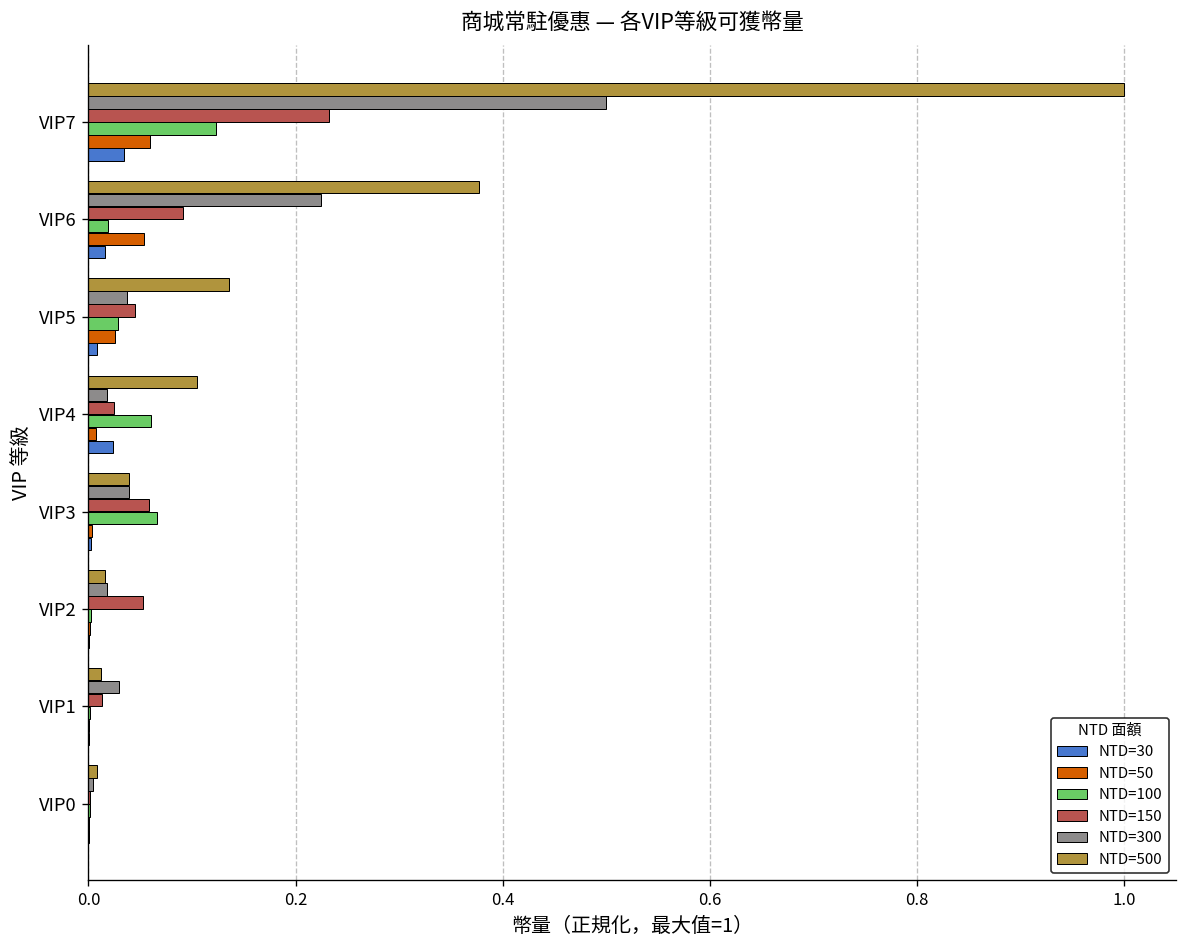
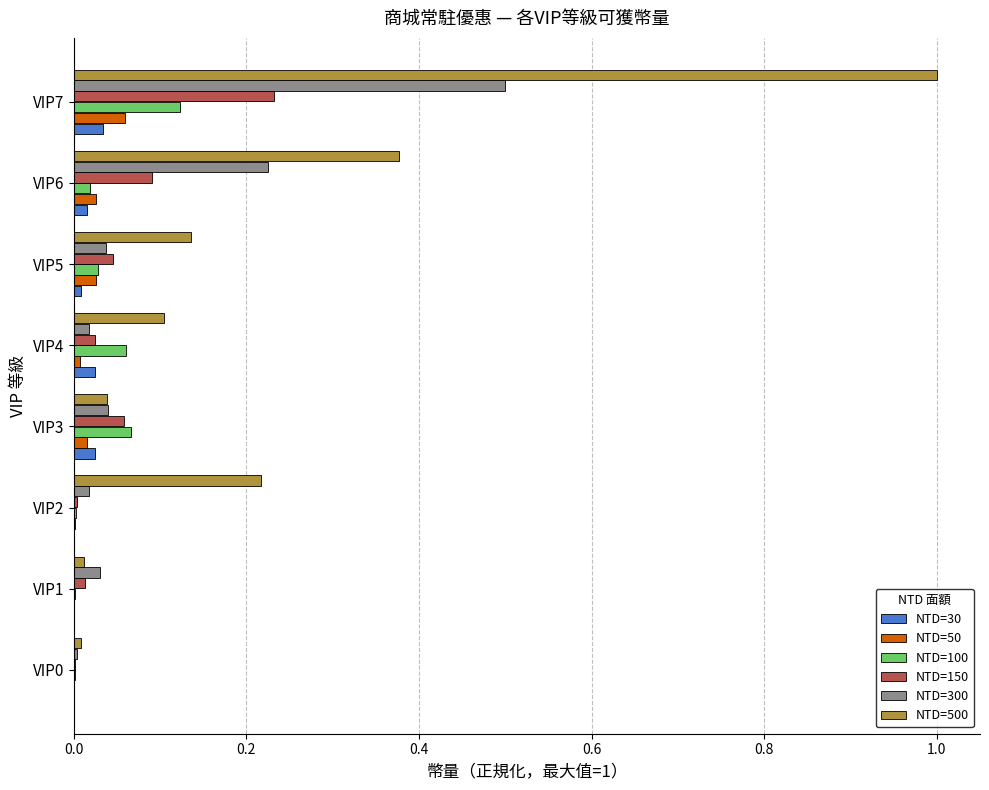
NTD=50, VIP6: 0.05 -> 0.03
NTD=50, VIP3: 0.00 -> 0.02
NTD=30, VIP3: 0.00 -> 0.03
NTD=500, VIP2: 0.02 -> 0.22
NTD=150, VIP2: 0.05 -> 0.00
